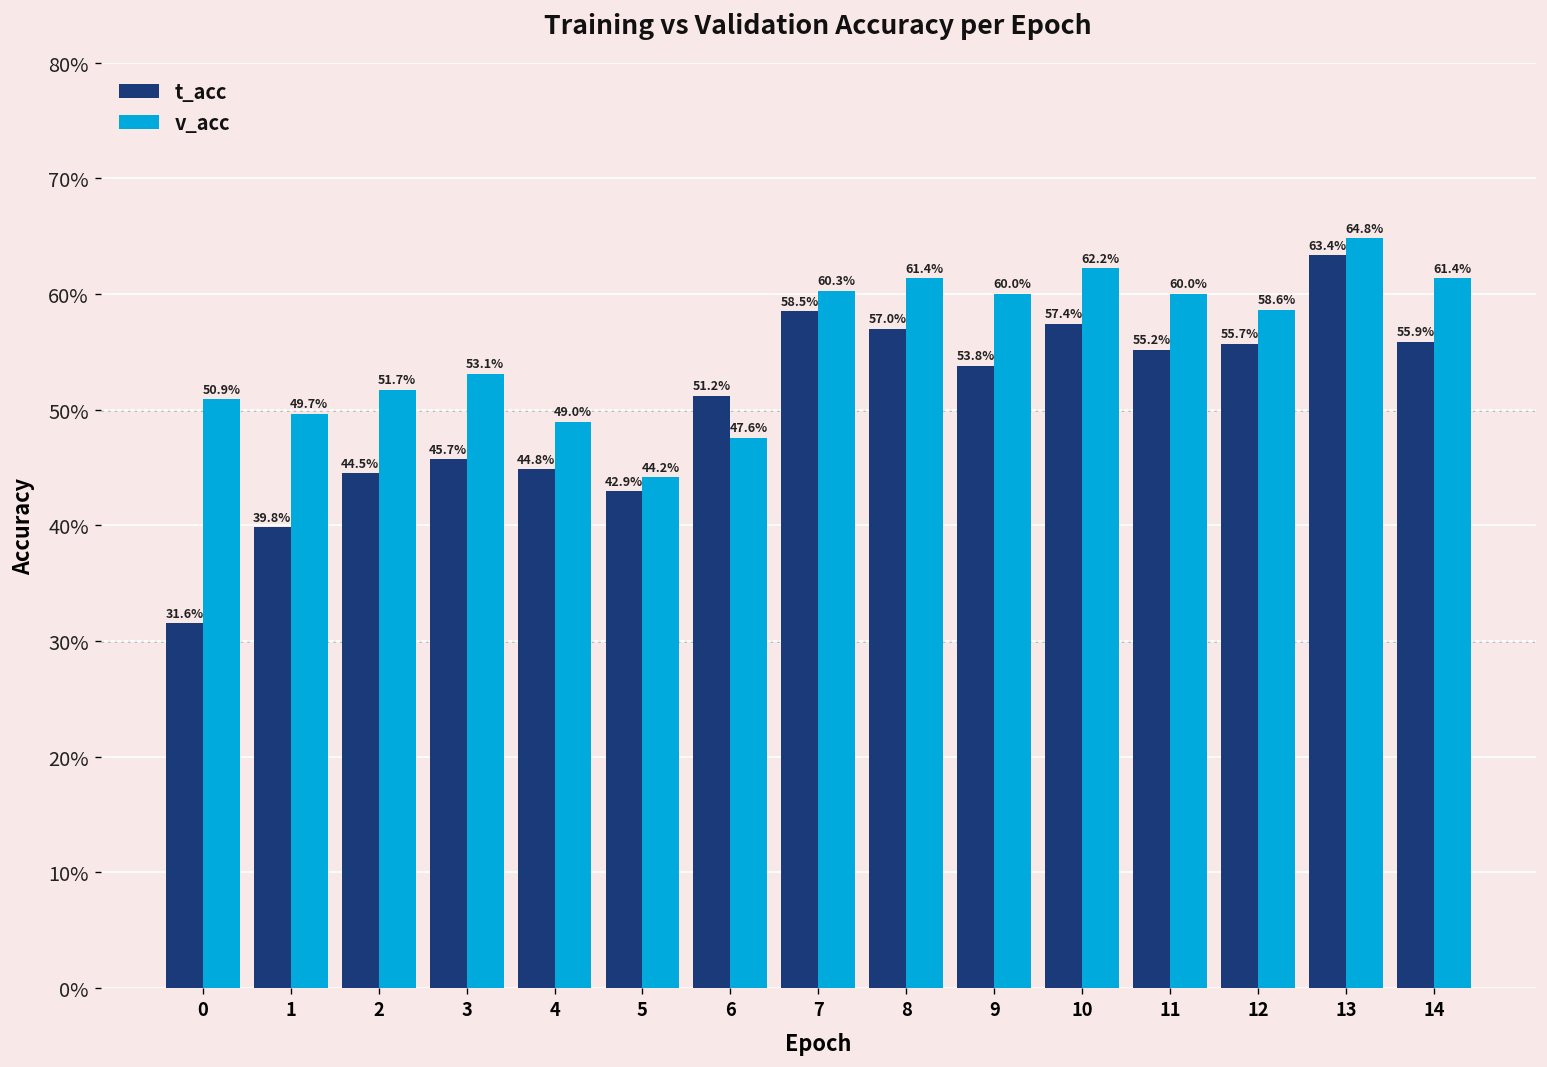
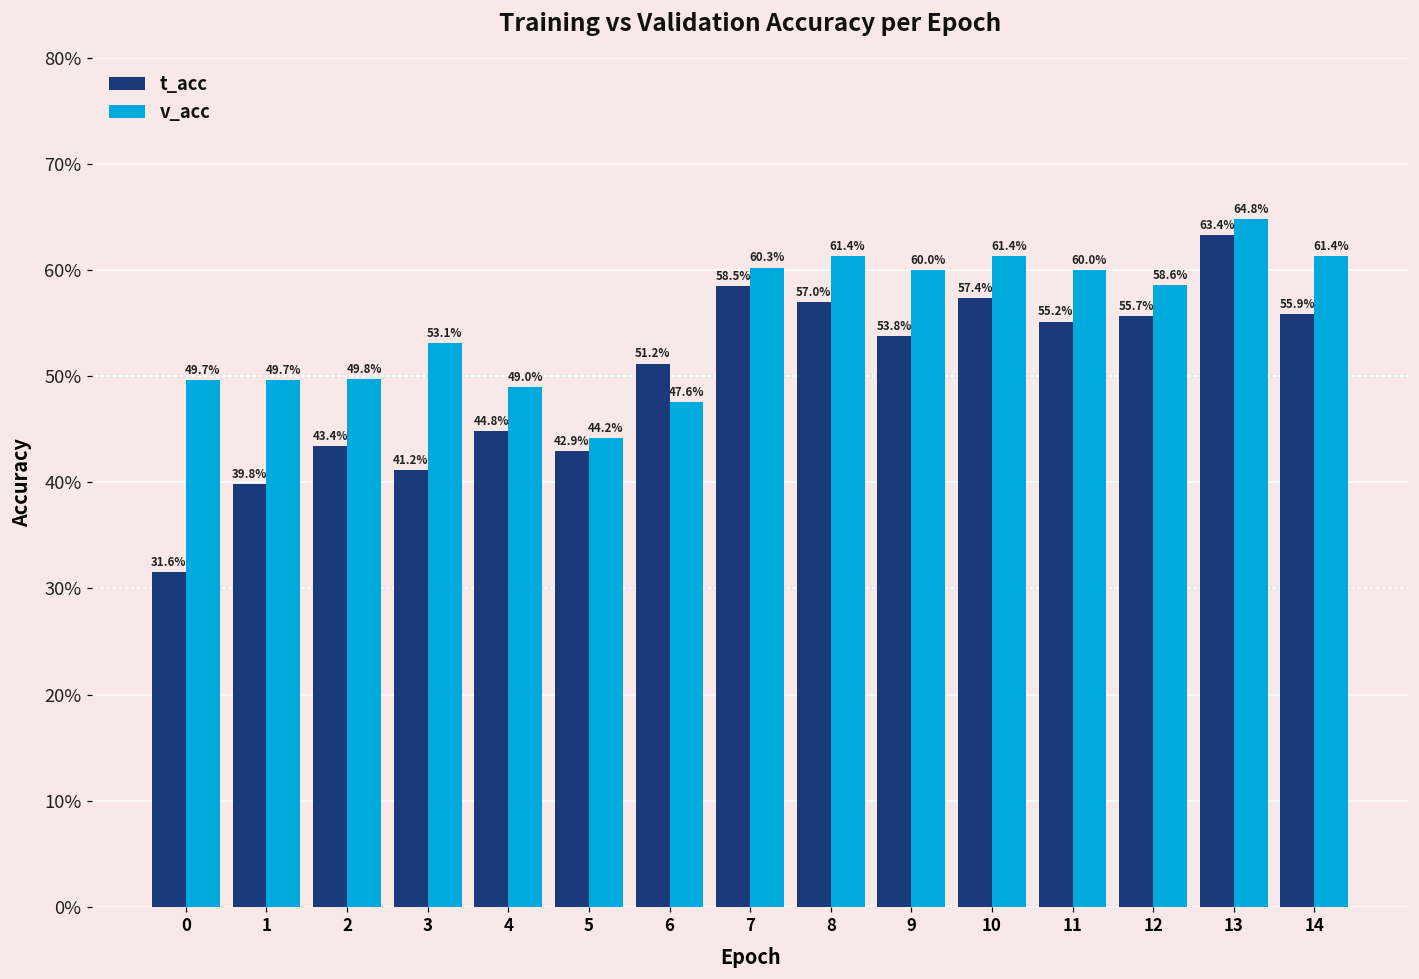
v_acc, 0: 50.9% -> 49.7%
t_acc, 2: 44.5% -> 43.4%
v_acc, 2: 51.7% -> 49.8%
t_acc, 3: 45.7% -> 41.2%
v_acc, 10: 62.2% -> 61.4%
